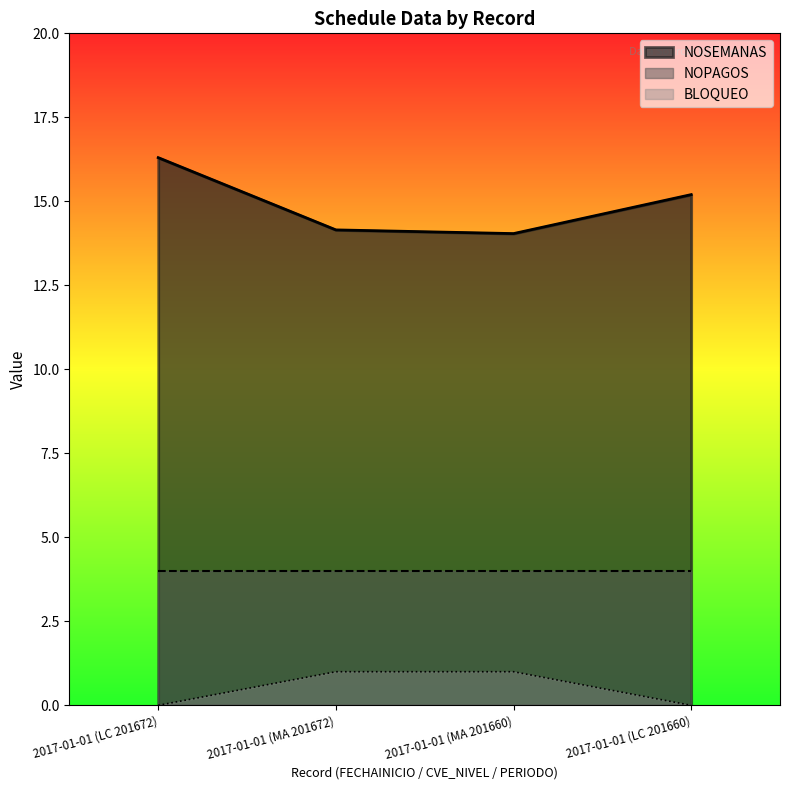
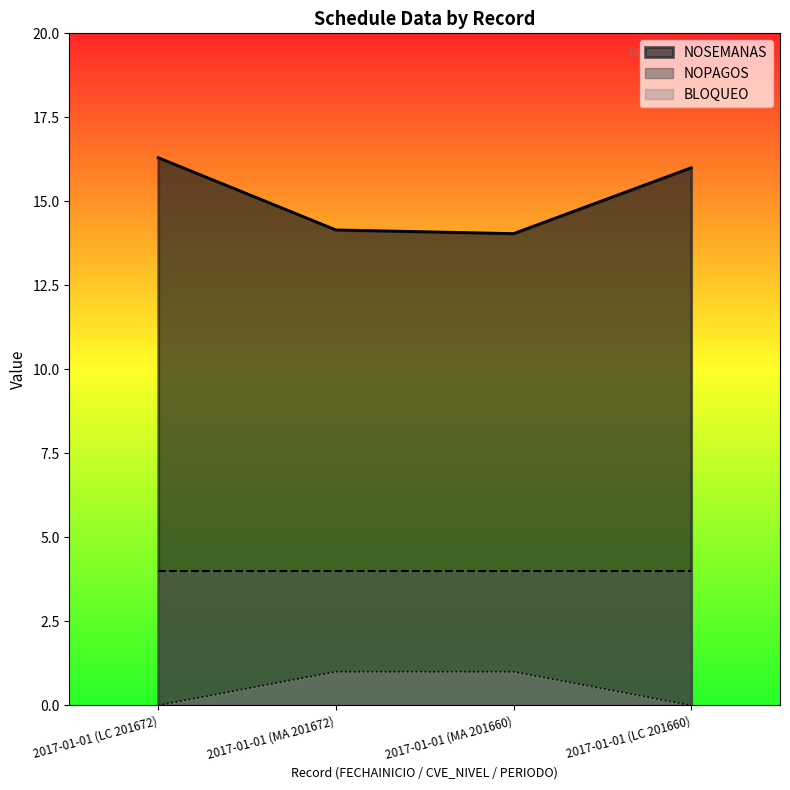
NOSEMANAS, 2017-01-01 (LC 201660): 15.2 -> 16.0
